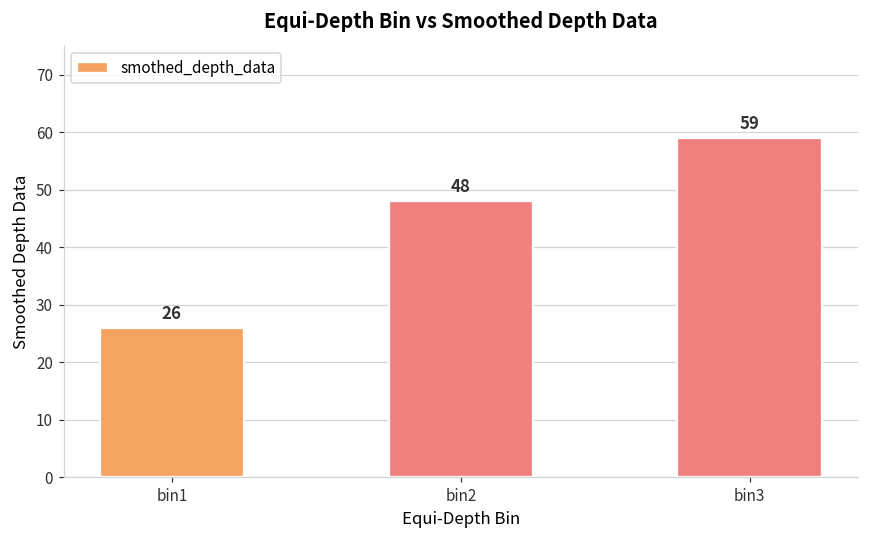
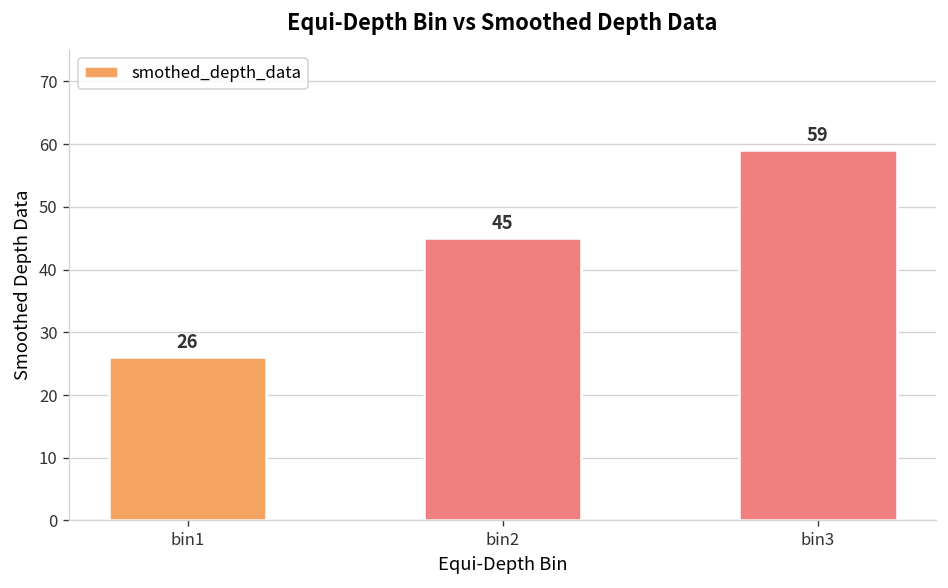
bin2: 48 -> 45
